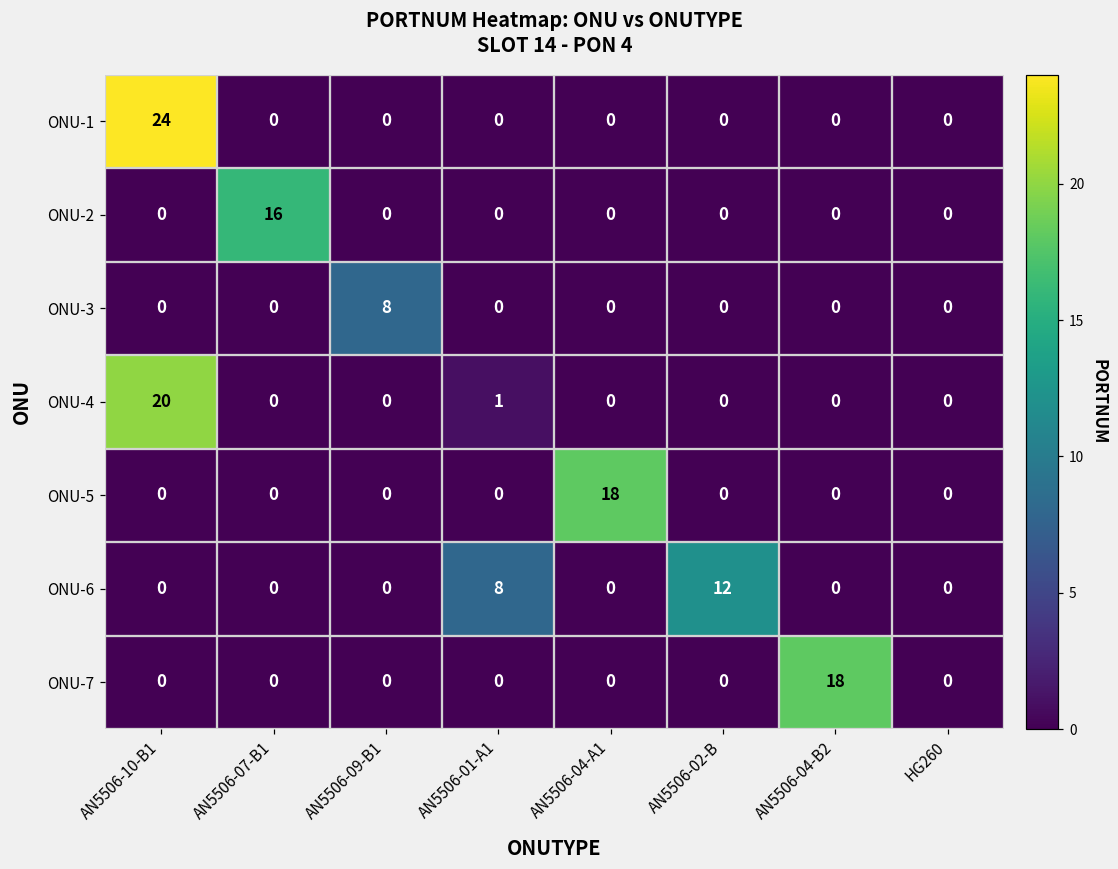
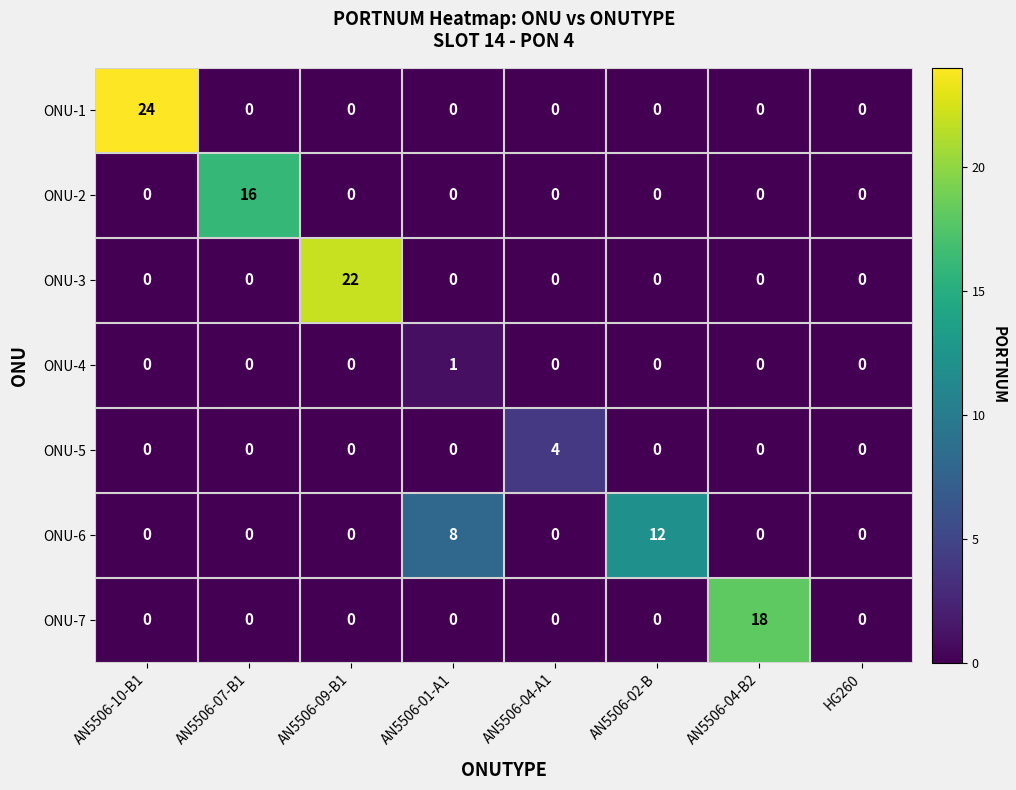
ONU-3, AN5506-09-B1: 8 -> 22
ONU-4, AN5506-10-B1: 20 -> 0
ONU-5, AN5506-04-A1: 18 -> 4
